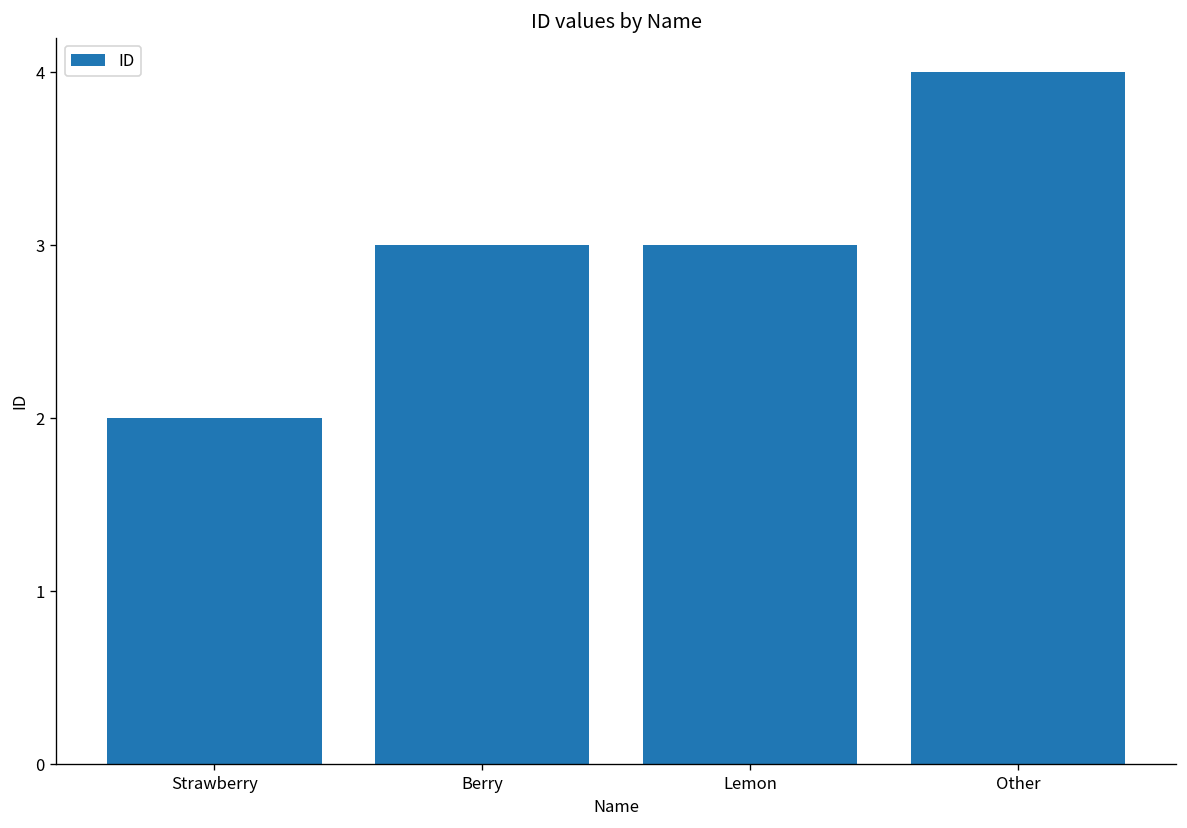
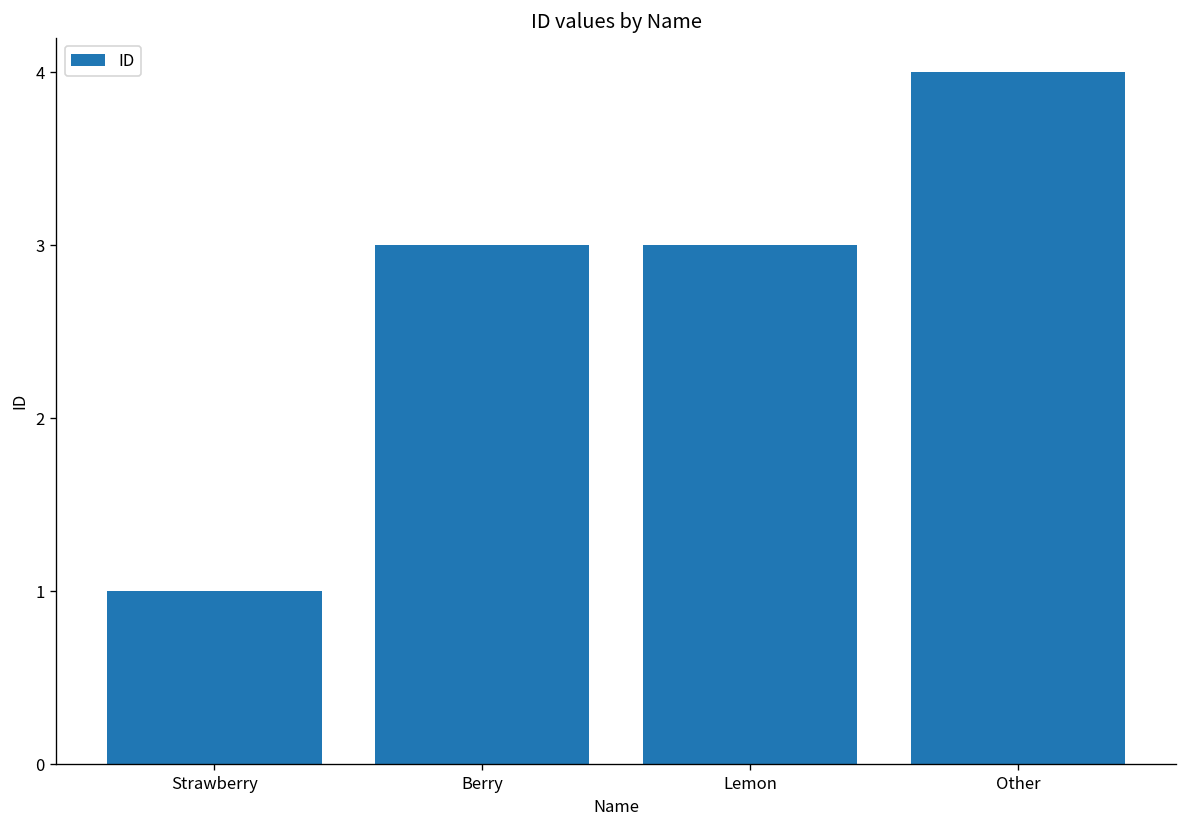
Strawberry: 2 -> 1
